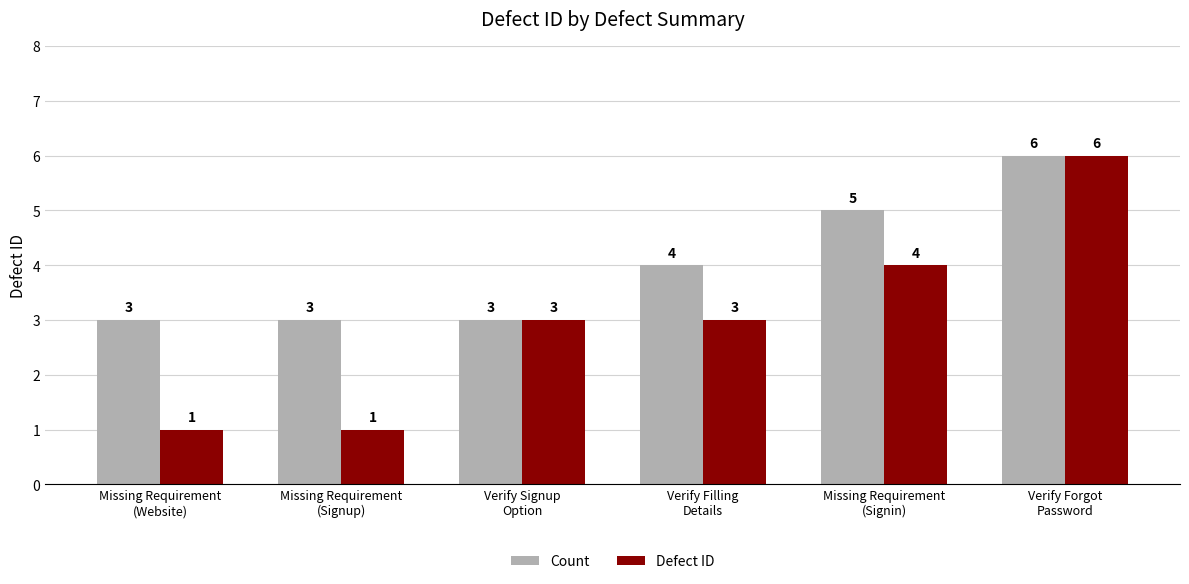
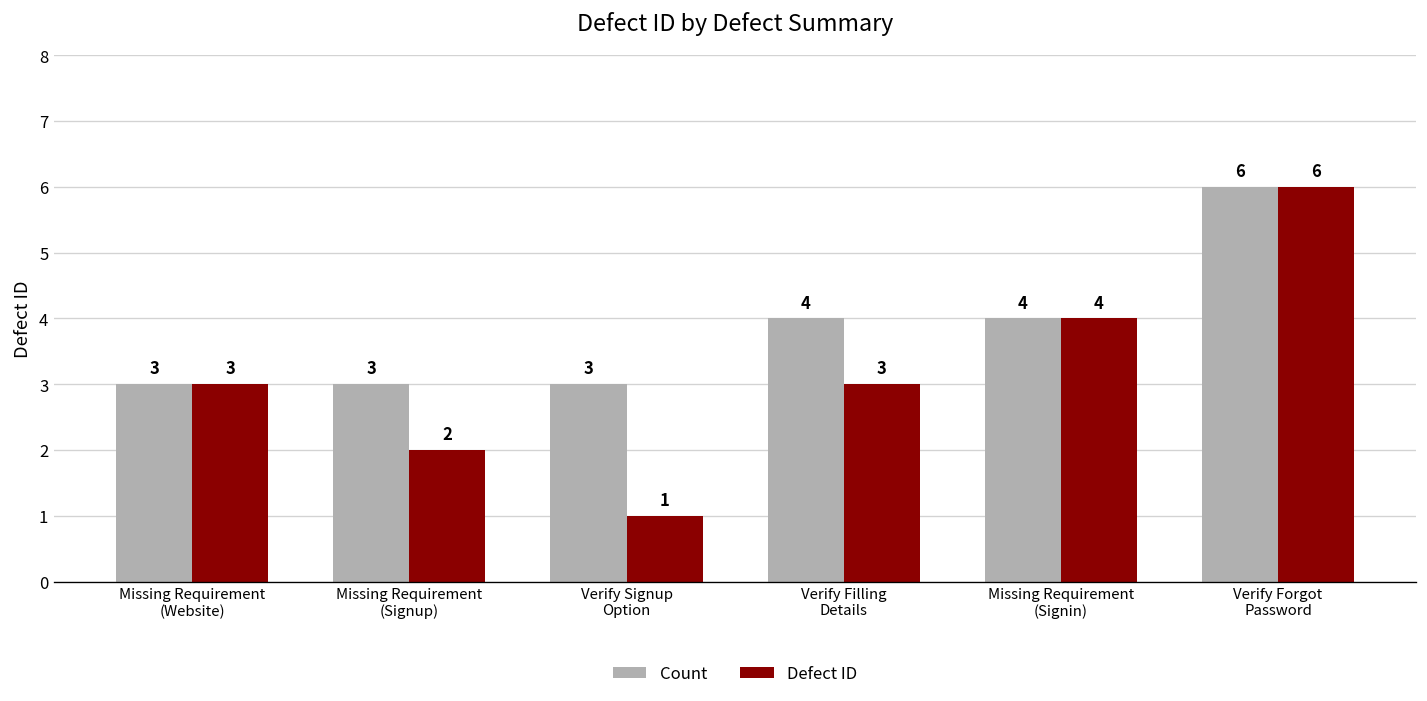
Defect ID, Missing Requirement (Website): 1 -> 3
Defect ID, Missing Requirement (Signup): 1 -> 2
Defect ID, Verify Signup Option: 3 -> 1
Count, Missing Requirement (Signin): 5 -> 4
